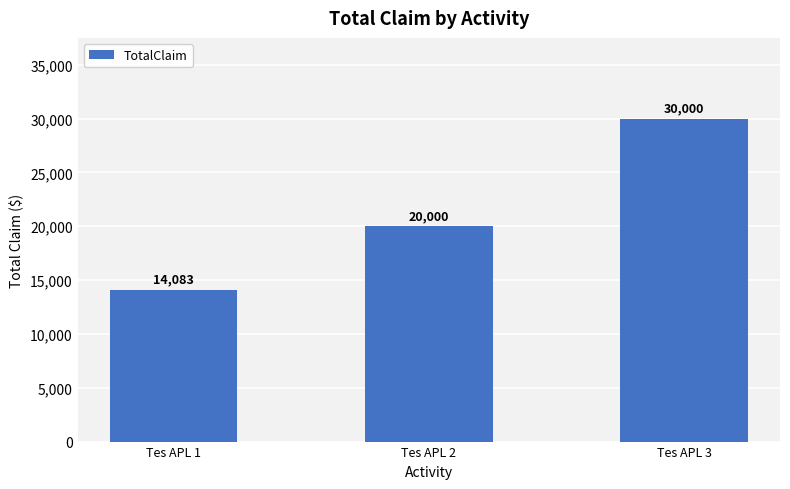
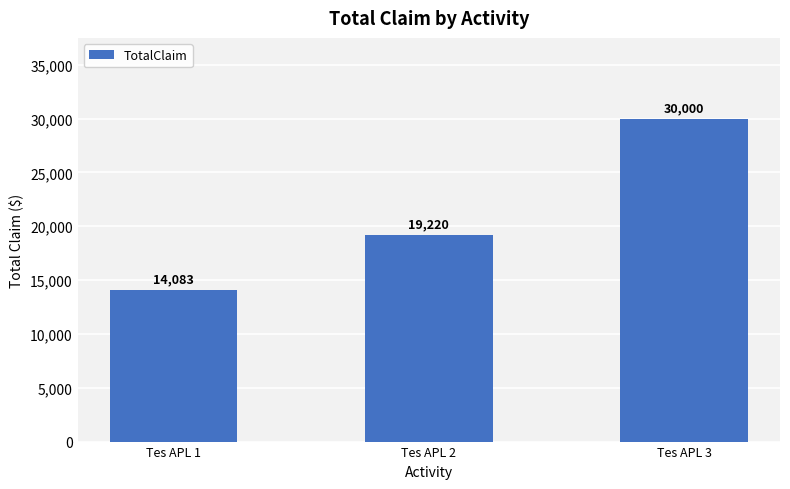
Tes APL 2: 20,000 -> 19,220
